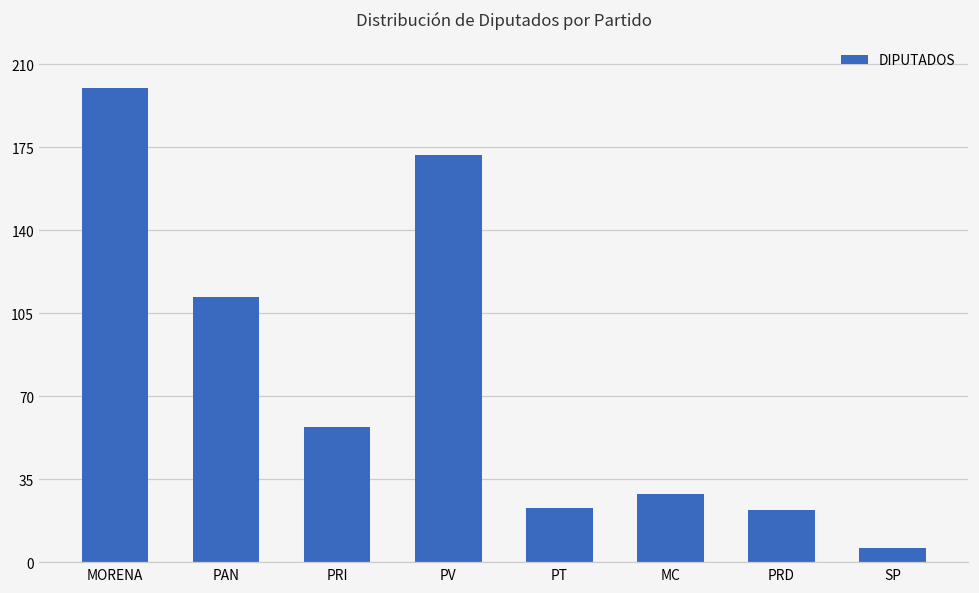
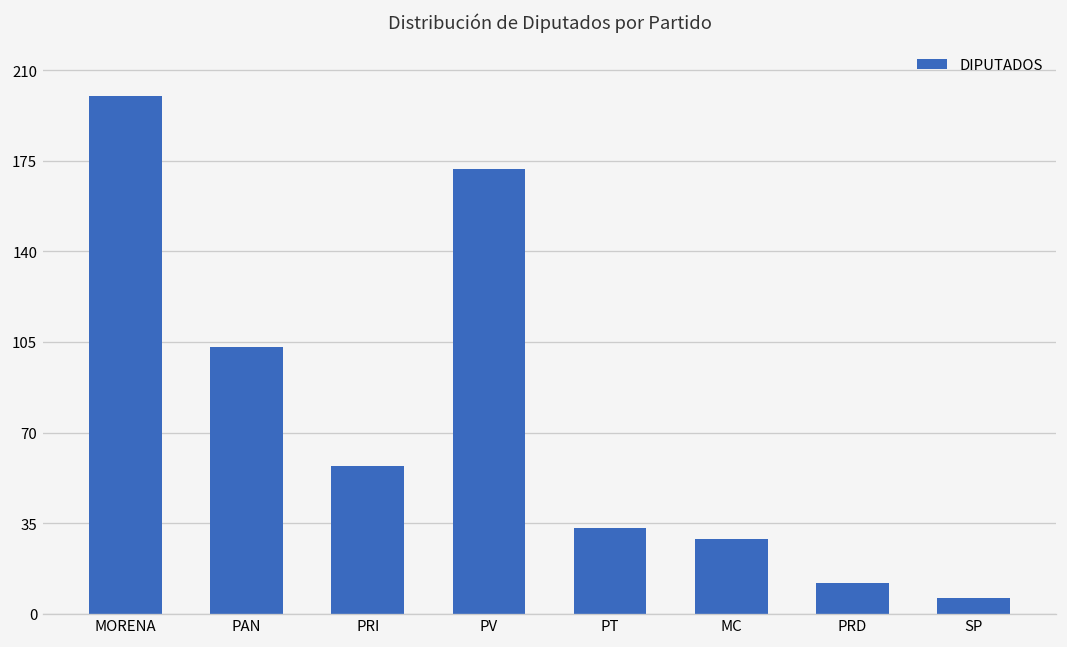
PAN: 112 -> 103
PT: 23 -> 33
PRD: 22 -> 12
